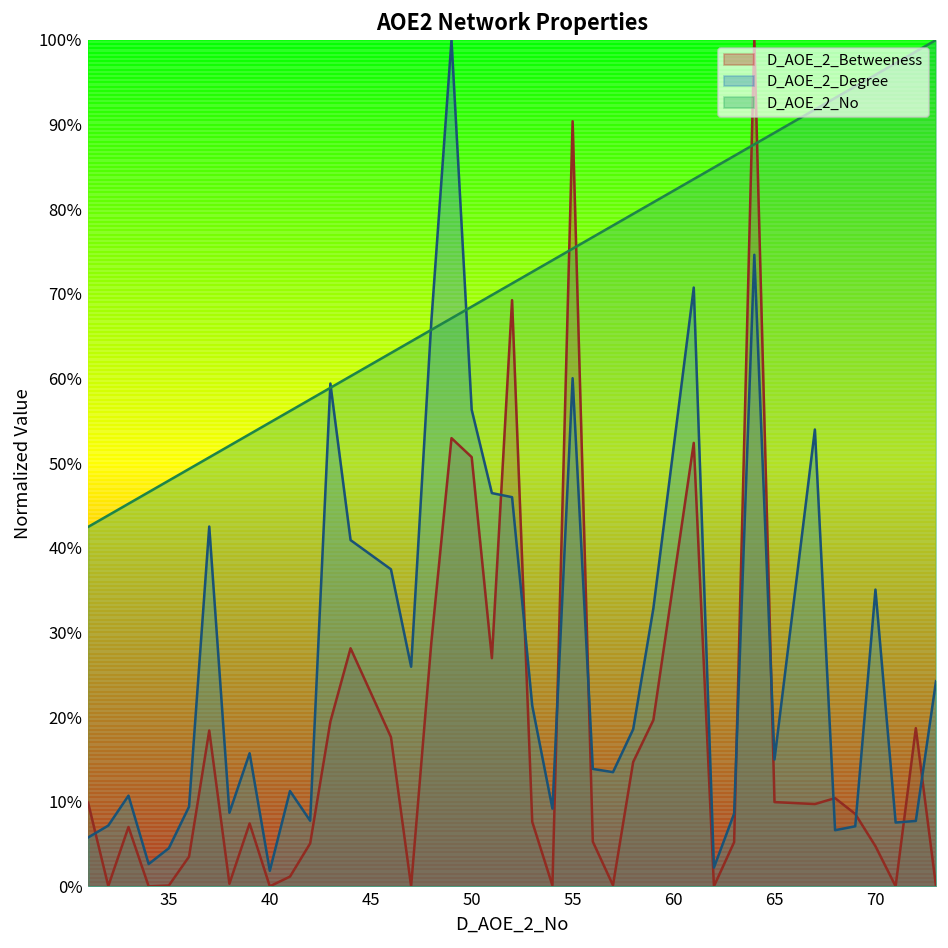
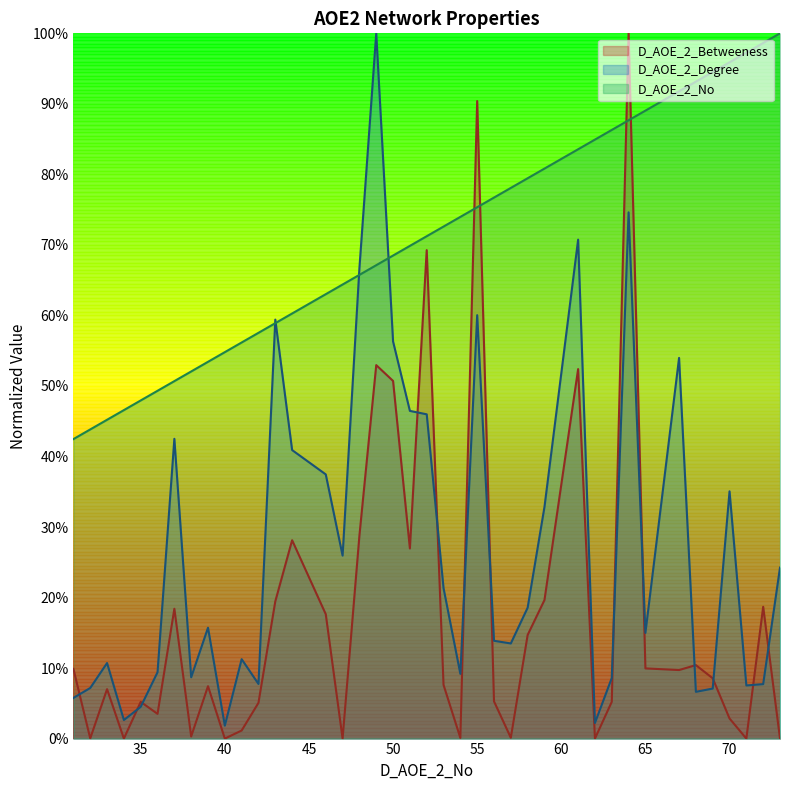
D_AOE_2_Betweeness, 35: 0% -> 5%
D_AOE_2_Betweeness, 70: 5% -> 3%
